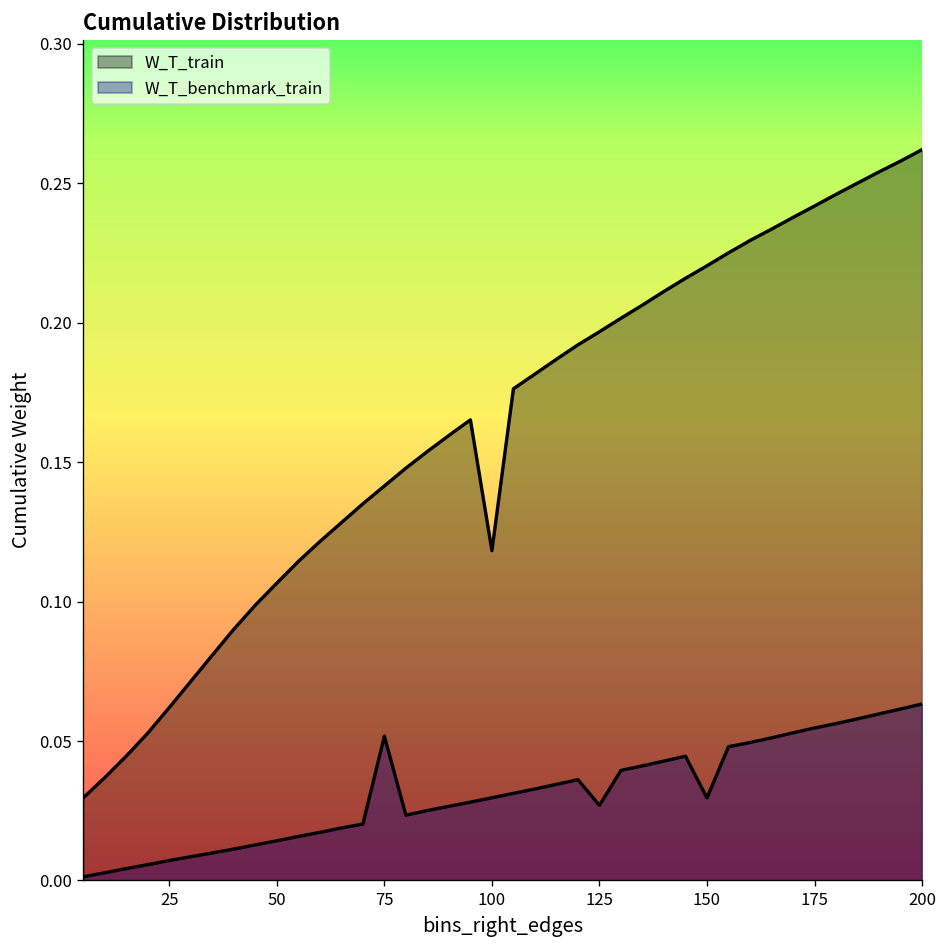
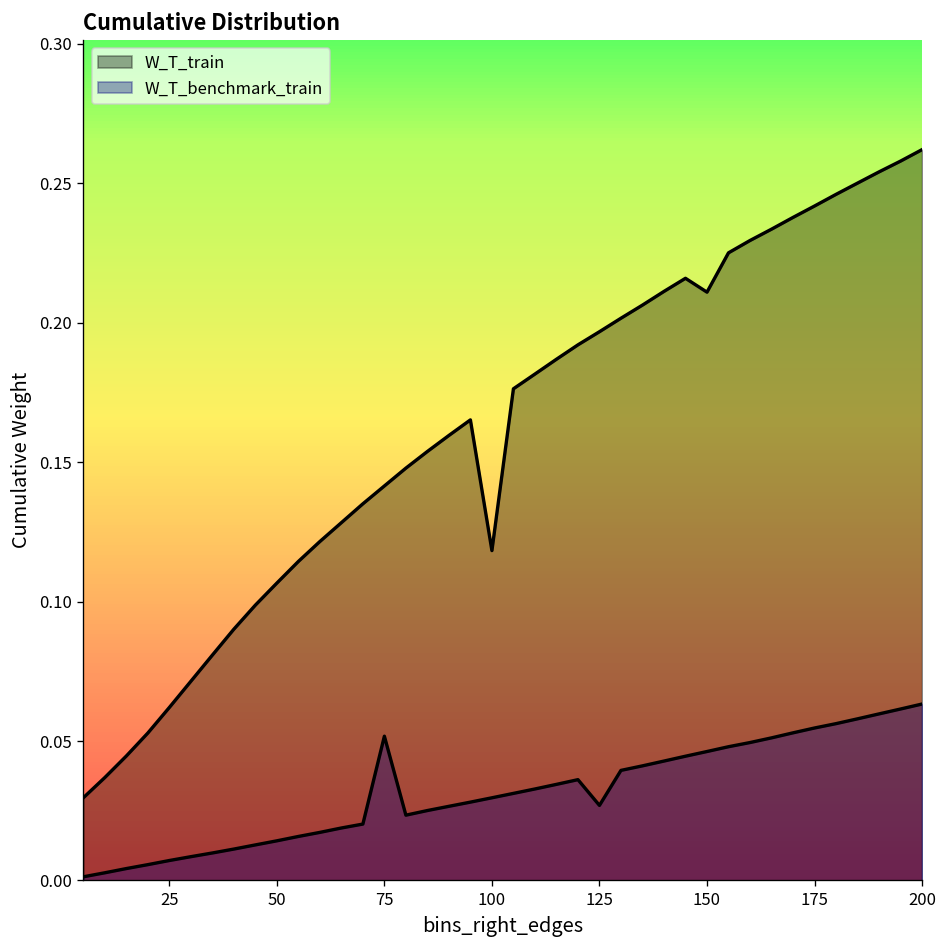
W_T_train, 150: 0.220 -> 0.211
W_T_benchmark_train, 150: 0.030 -> 0.046
